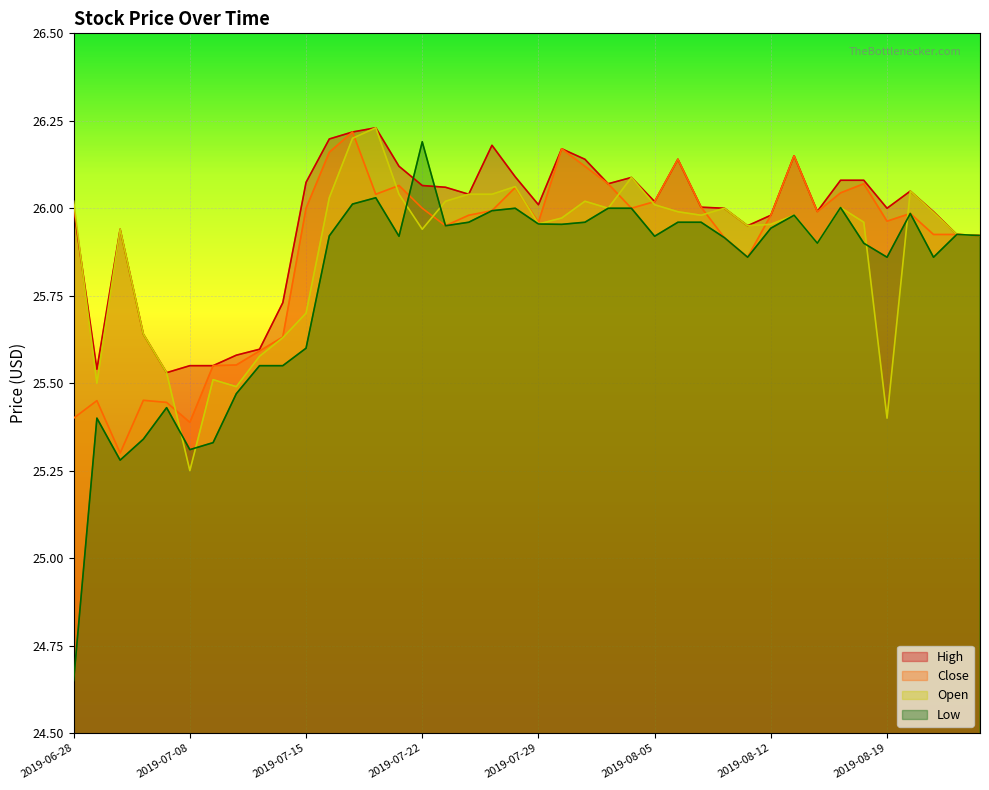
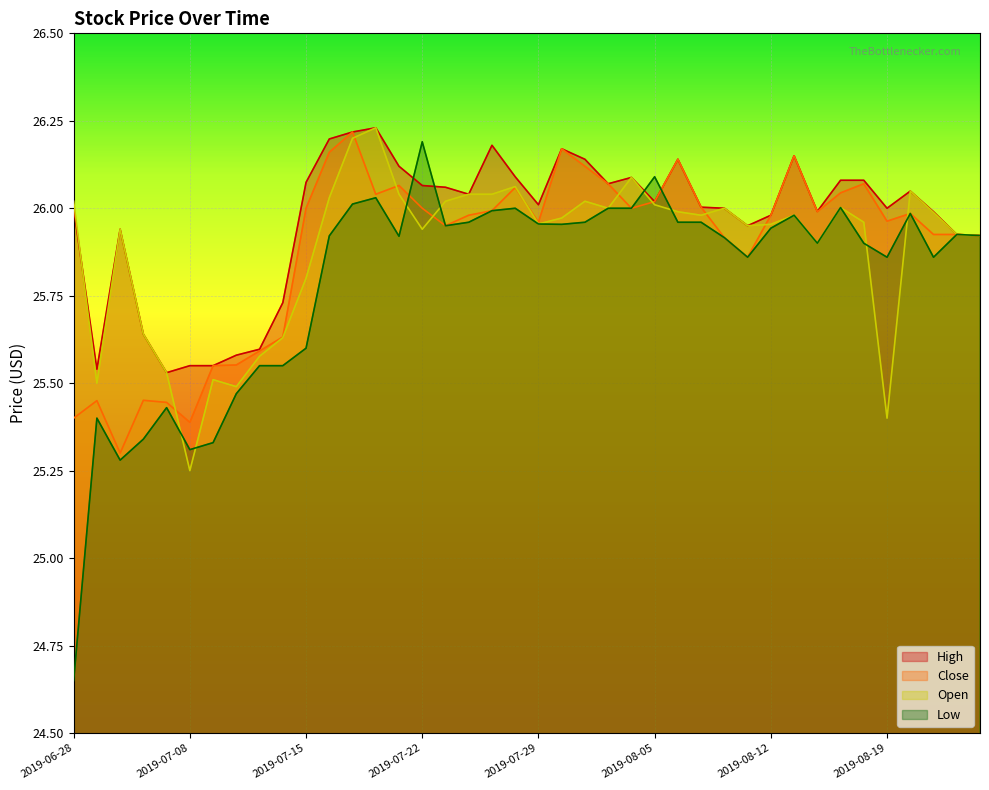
Open, 2019-07-15: 25.7 -> 25.8
Low, 2019-08-05: 25.92 -> 26.09
